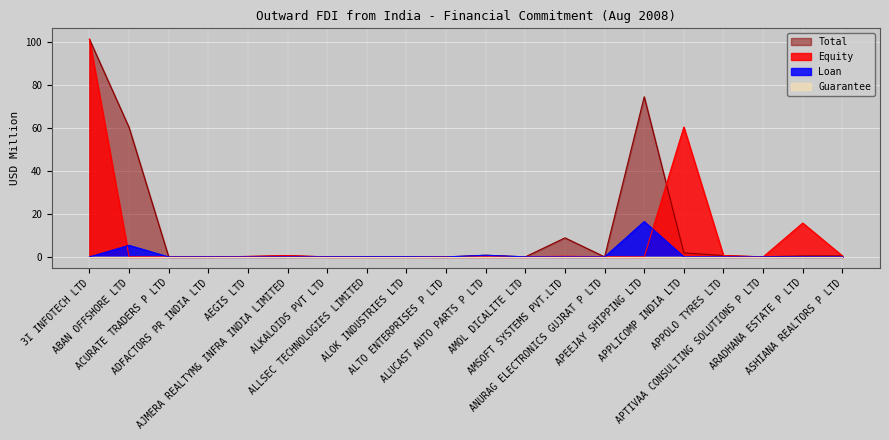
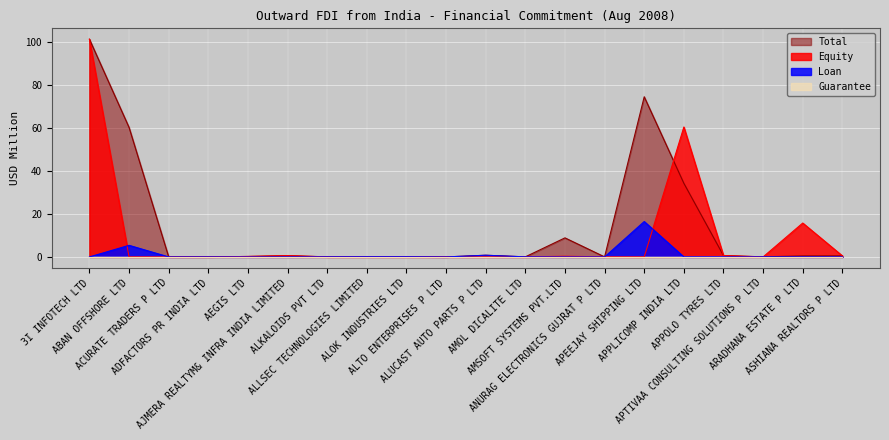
Total, APPLICOMP INDIA LTD: 2 -> 34
